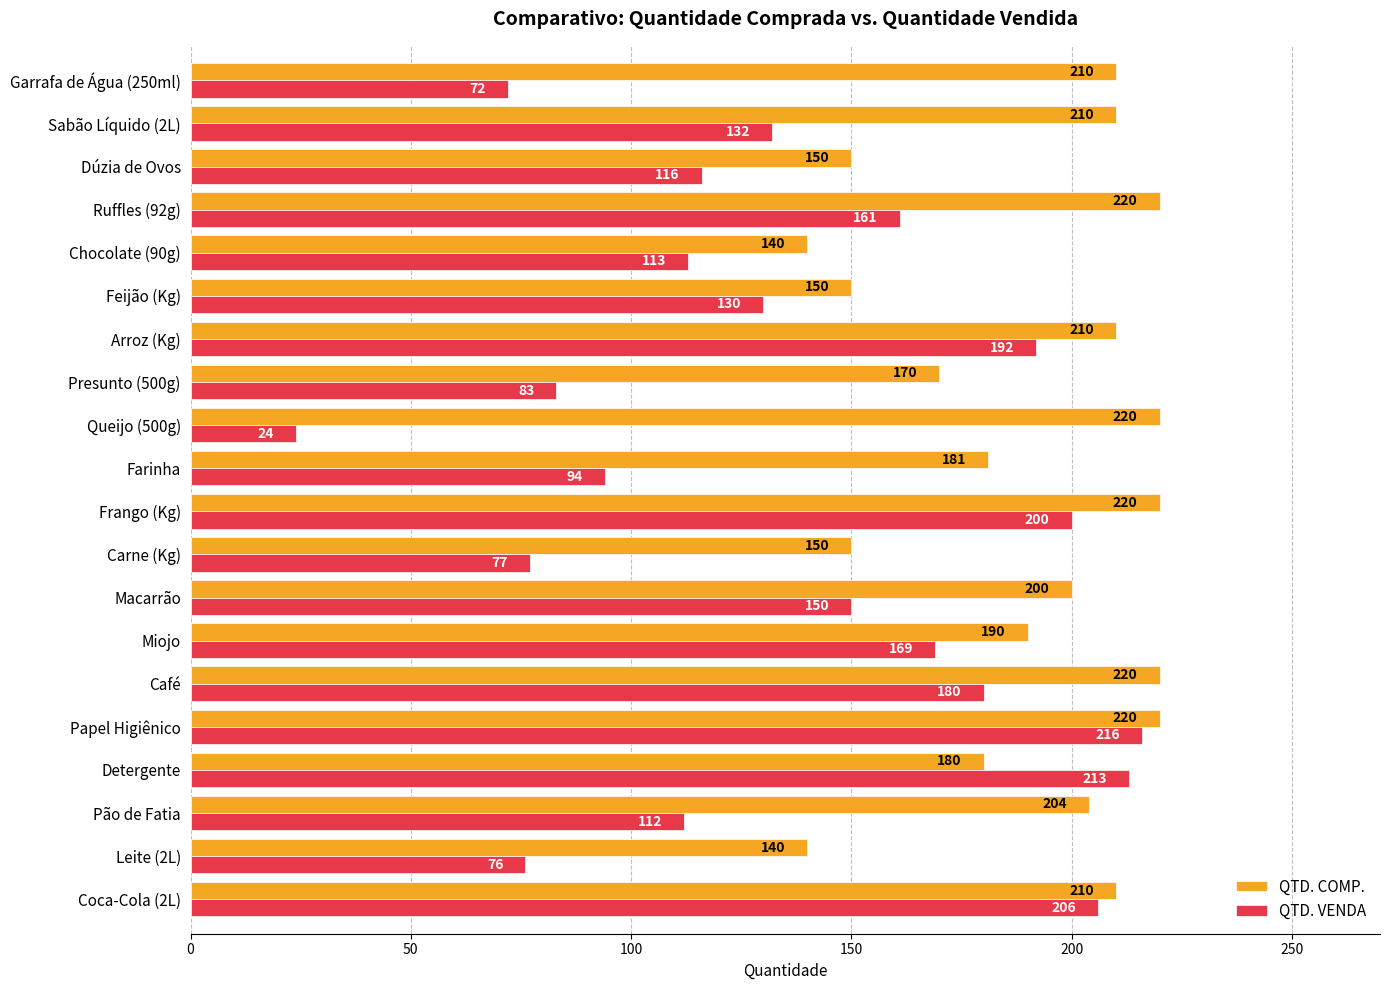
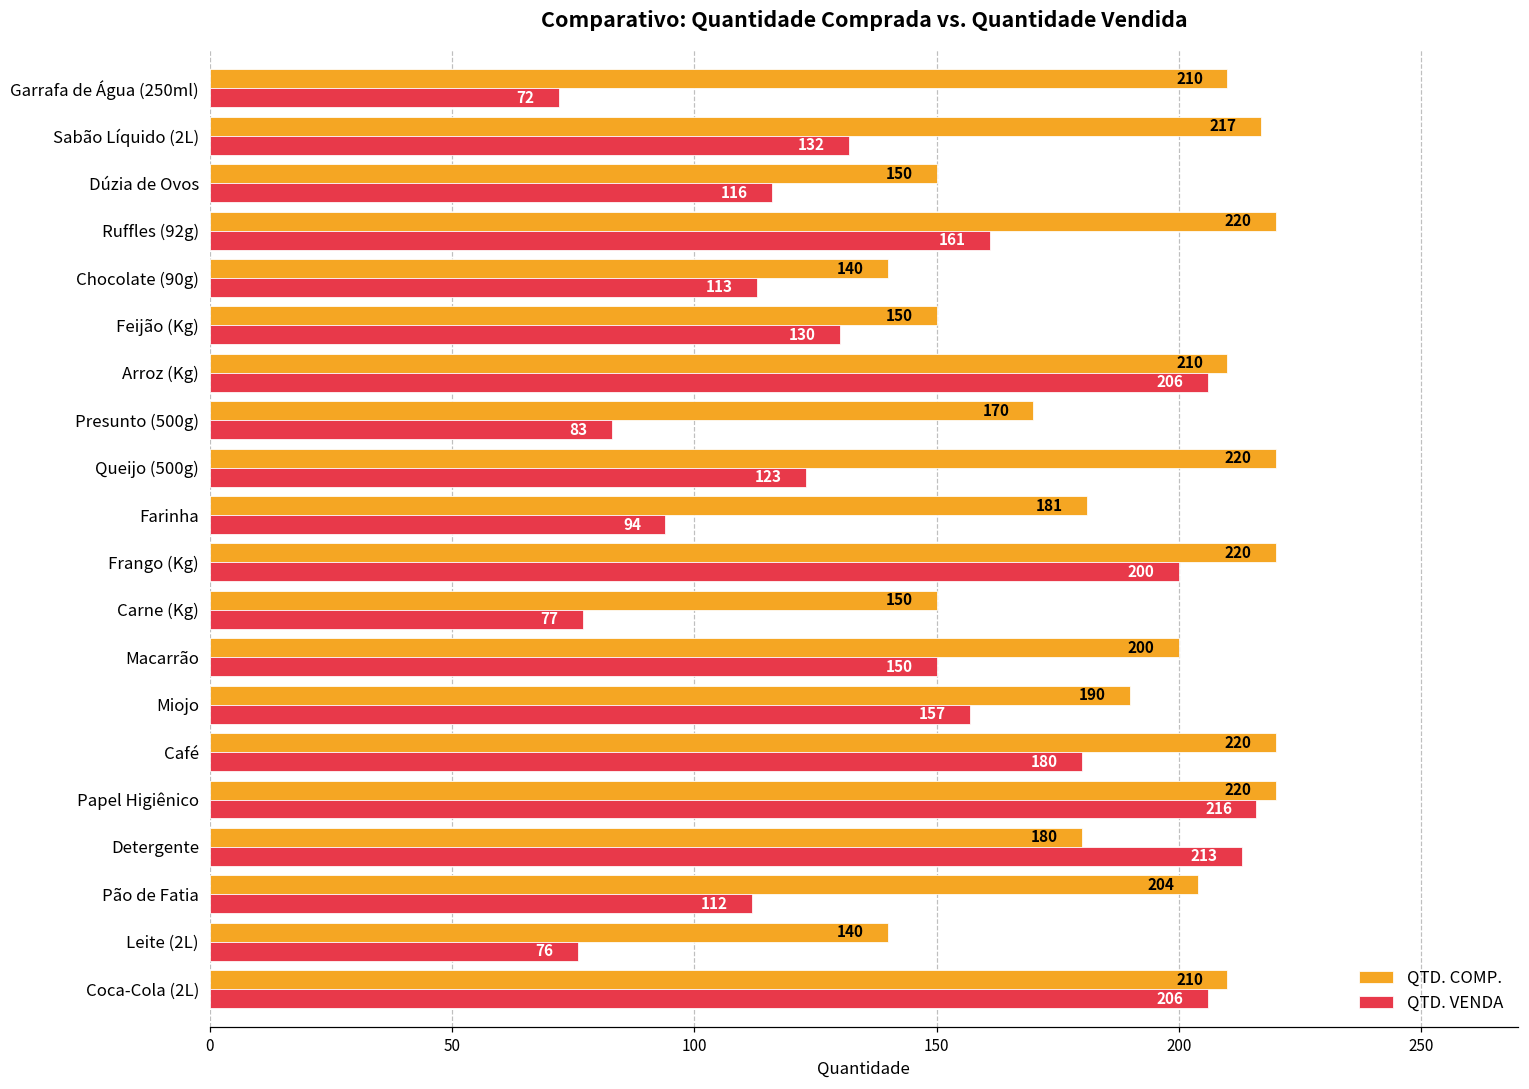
QTD. COMP., Sabão Líquido (2L): 210 -> 217
QTD. VENDA, Arroz (Kg): 192 -> 206
QTD. VENDA, Queijo (500g): 24 -> 123
QTD. VENDA, Miojo: 169 -> 157
